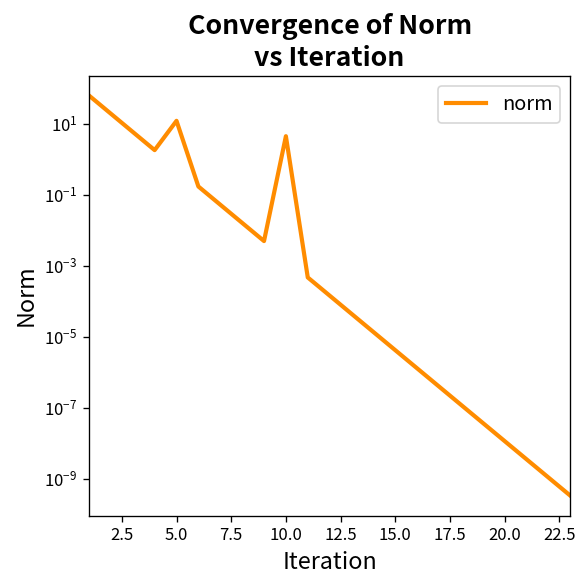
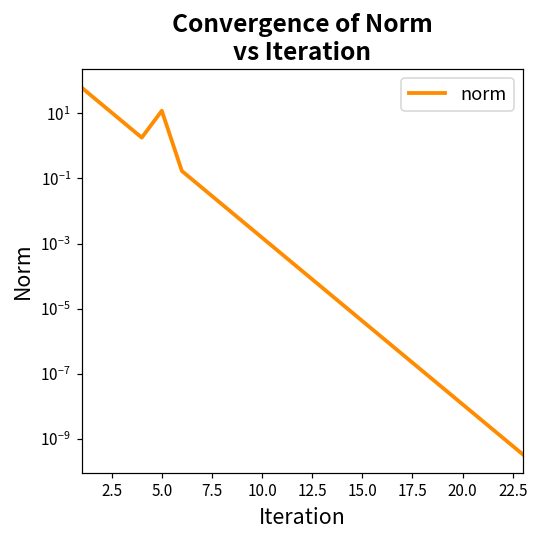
10.0: 4 -> 0.002
